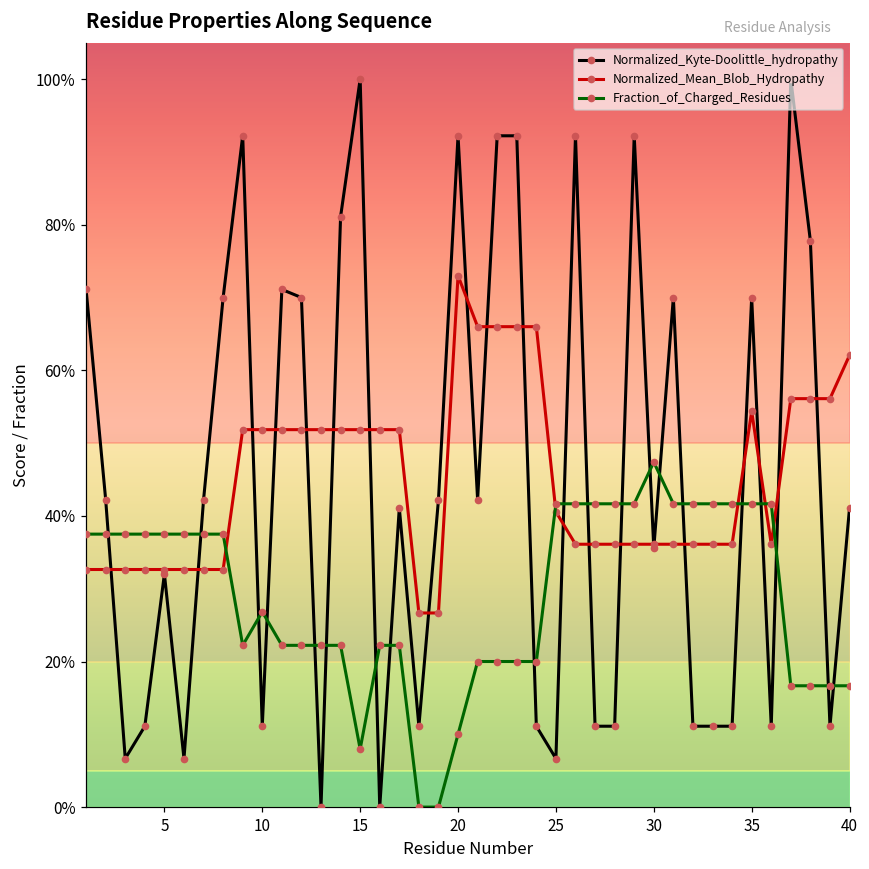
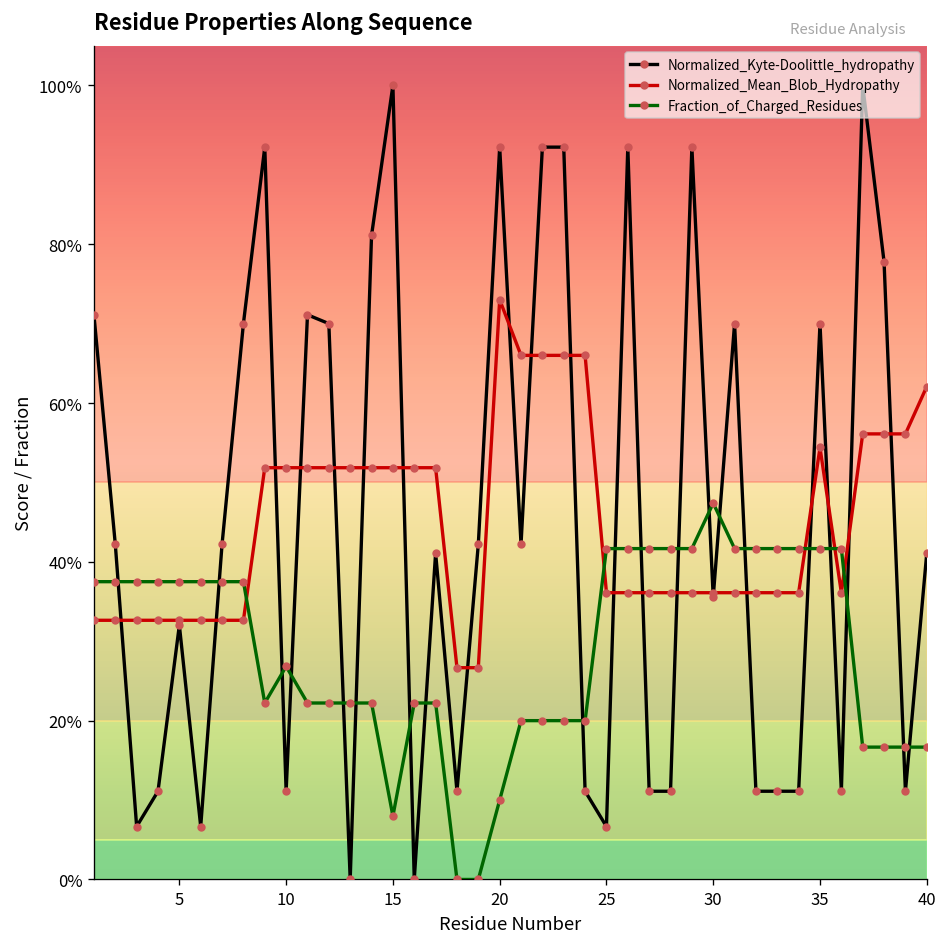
Normalized_Mean_Blob_Hydropathy, 25: 41% -> 36%
